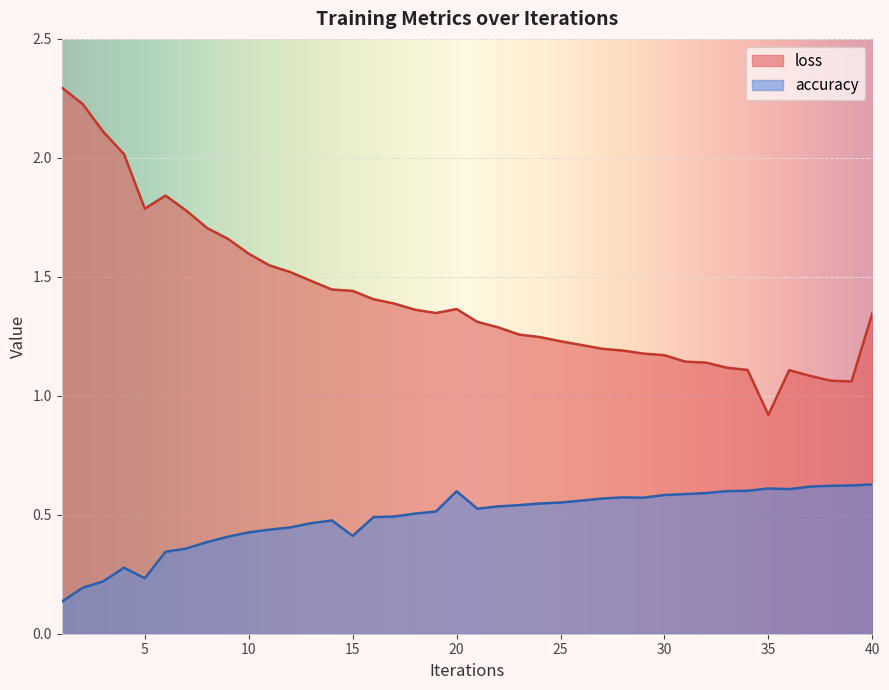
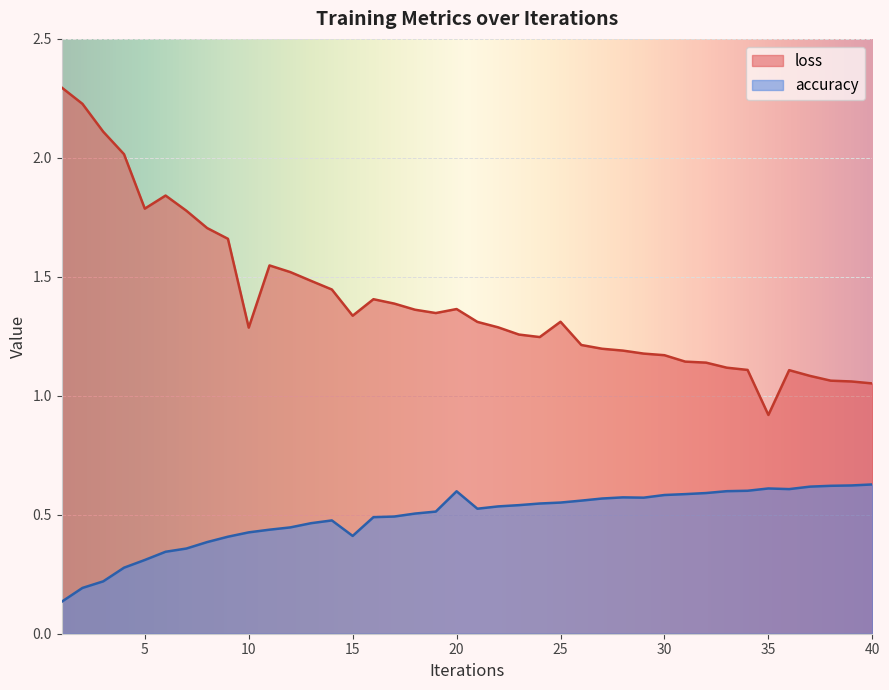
accuracy, 5: 0.23 -> 0.31
loss, 10: 1.60 -> 1.29
loss, 15: 1.44 -> 1.34
loss, 25: 1.23 -> 1.31
loss, 40: 1.35 -> 1.05
